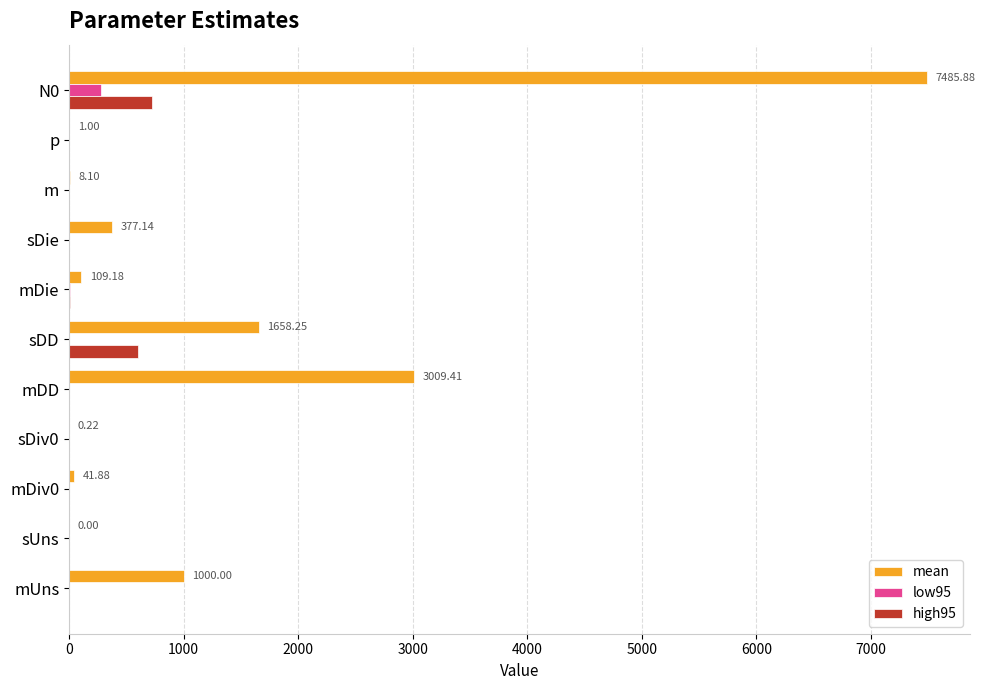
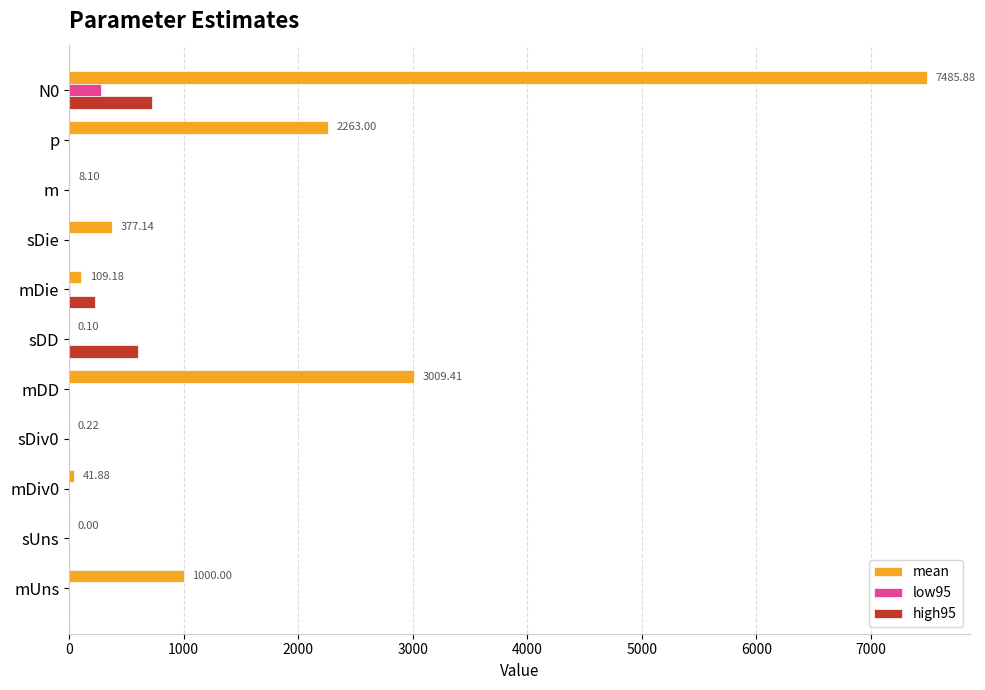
mean, p: 1.00 -> 2263.00
high95, mDie: 10 -> 230
mean, sDD: 1658.25 -> 0.10
